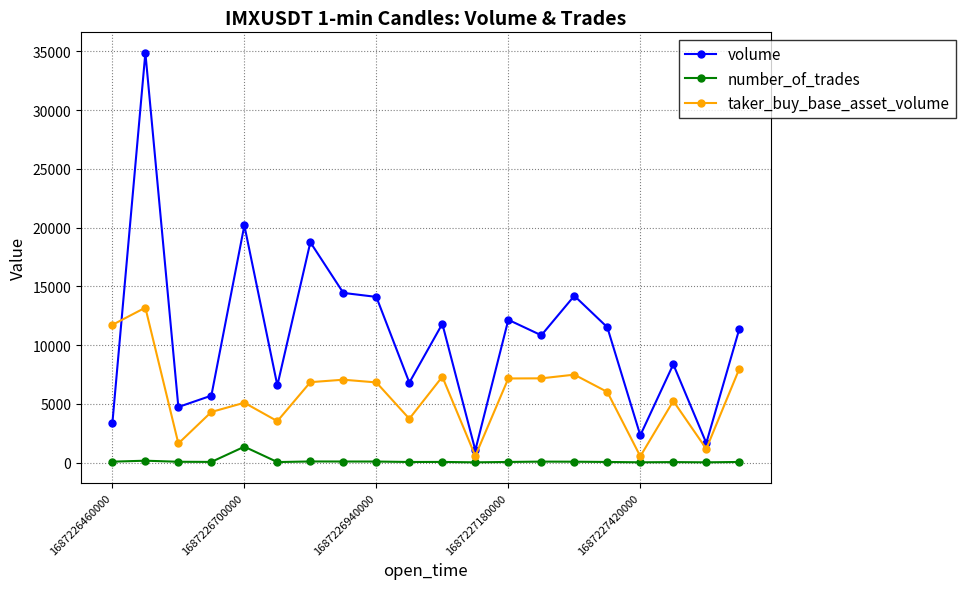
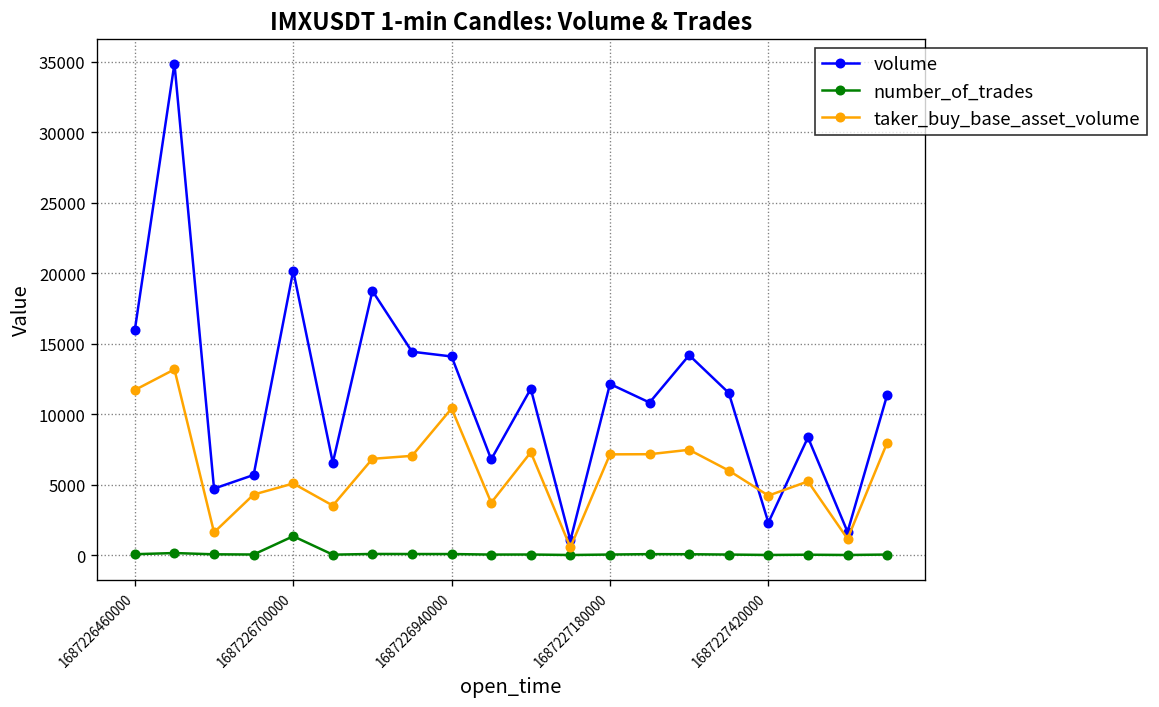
volume, 1687226460000: 3400 -> 16000
taker_buy_base_asset_volume, 1687226940000: 6800 -> 10400
taker_buy_base_asset_volume, 1687227420000: 500 -> 4200
